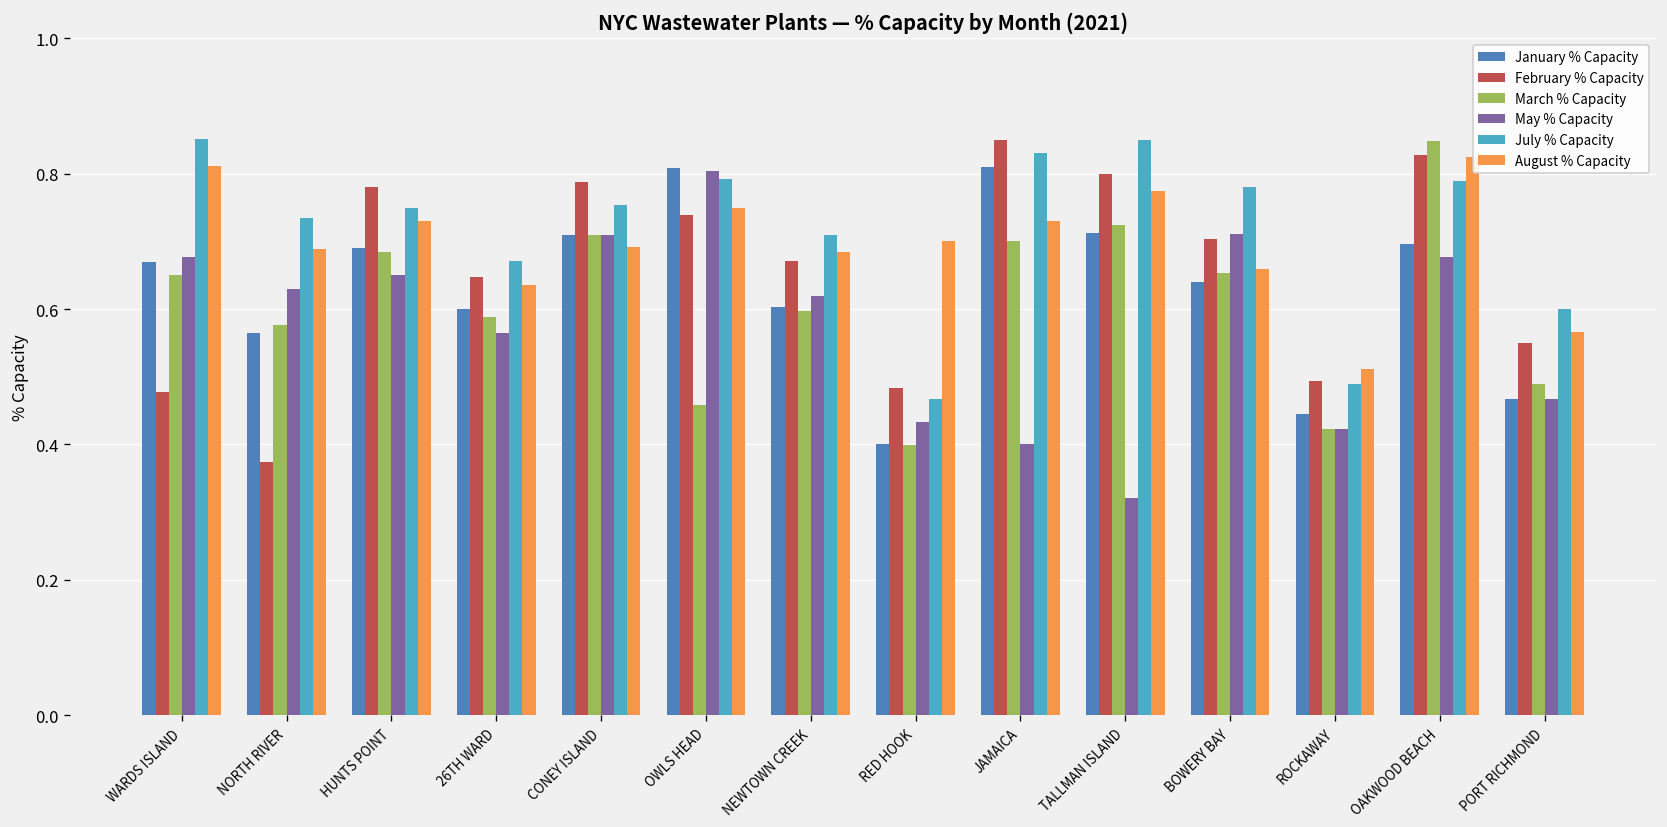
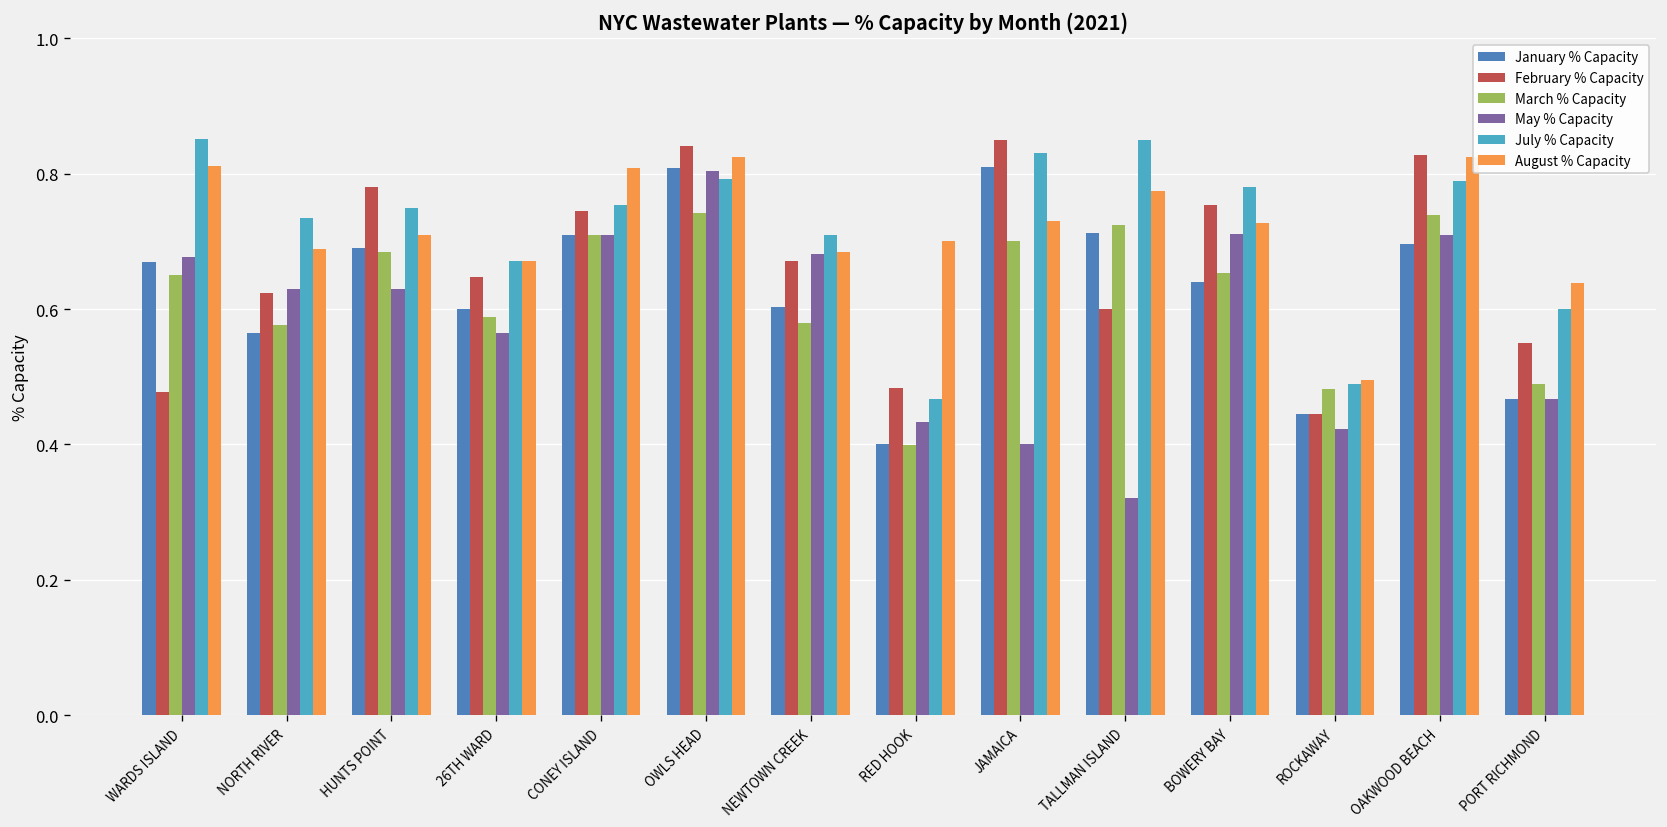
February % Capacity, NORTH RIVER: 0.37 -> 0.62
May % Capacity, HUNTS POINT: 0.65 -> 0.63
August % Capacity, HUNTS POINT: 0.73 -> 0.71
August % Capacity, 26TH WARD: 0.64 -> 0.67
February % Capacity, CONEY ISLAND: 0.79 -> 0.75
August % Capacity, CONEY ISLAND: 0.69 -> 0.81
February % Capacity, OWLS HEAD: 0.74 -> 0.84
March % Capacity, OWLS HEAD: 0.46 -> 0.74
August % Capacity, OWLS HEAD: 0.75 -> 0.83
March % Capacity, NEWTOWN CREEK: 0.60 -> 0.58
May % Capacity, NEWTOWN CREEK: 0.62 -> 0.68
February % Capacity, TALLMAN ISLAND: 0.8 -> 0.6
February % Capacity, BOWERY BAY: 0.70 -> 0.75
August % Capacity, BOWERY BAY: 0.66 -> 0.73
February % Capacity, ROCKAWAY: 0.49 -> 0.44
March % Capacity, ROCKAWAY: 0.42 -> 0.48
August % Capacity, ROCKAWAY: 0.51 -> 0.50
March % Capacity, OAKWOOD BEACH: 0.85 -> 0.74
May % Capacity, OAKWOOD BEACH: 0.68 -> 0.71
August % Capacity, PORT RICHMOND: 0.57 -> 0.64
